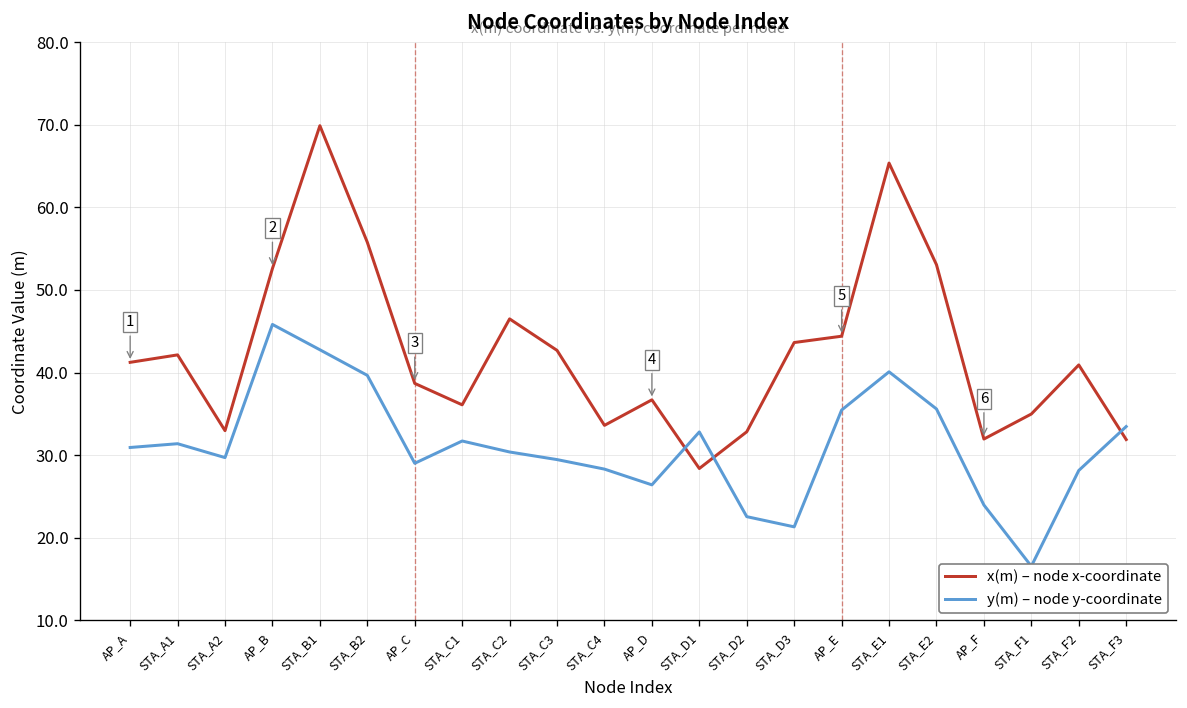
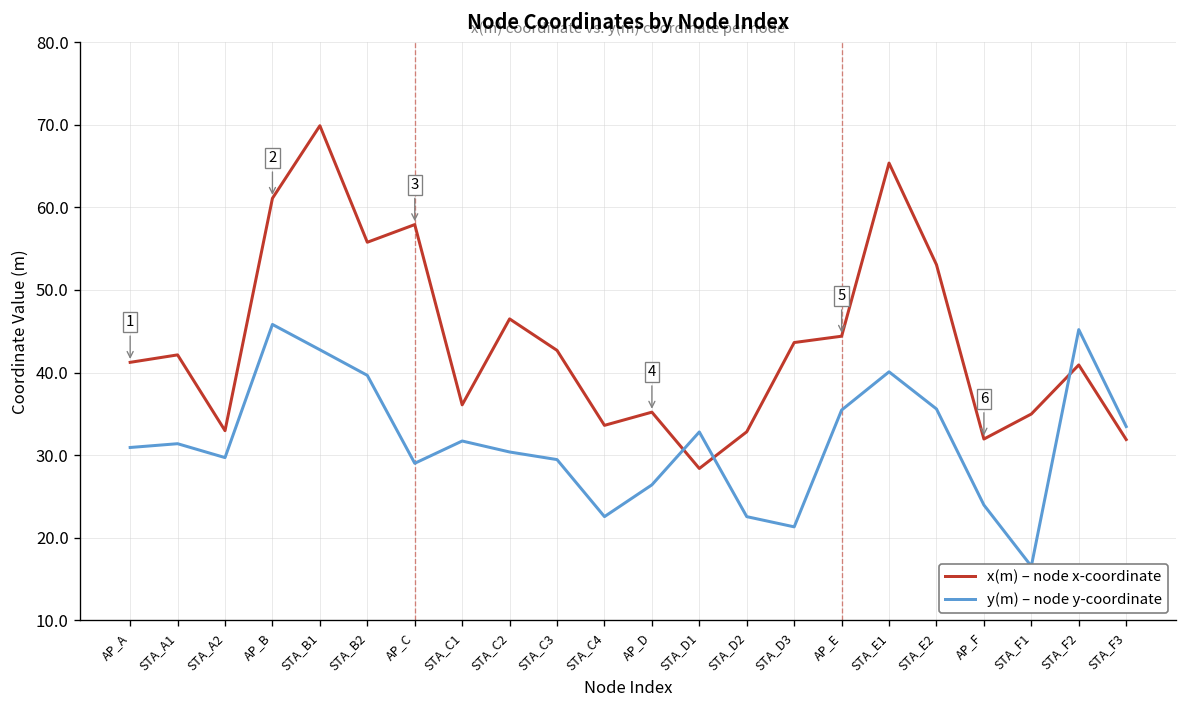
x(m) – node x-coordinate, AP_B: 53 -> 61
x(m) – node x-coordinate, AP_C: 39 -> 58
y(m) – node y-coordinate, STA_C4: 28 -> 23
x(m) – node x-coordinate, AP_D: 37 -> 35
y(m) – node y-coordinate, STA_F2: 28 -> 45
